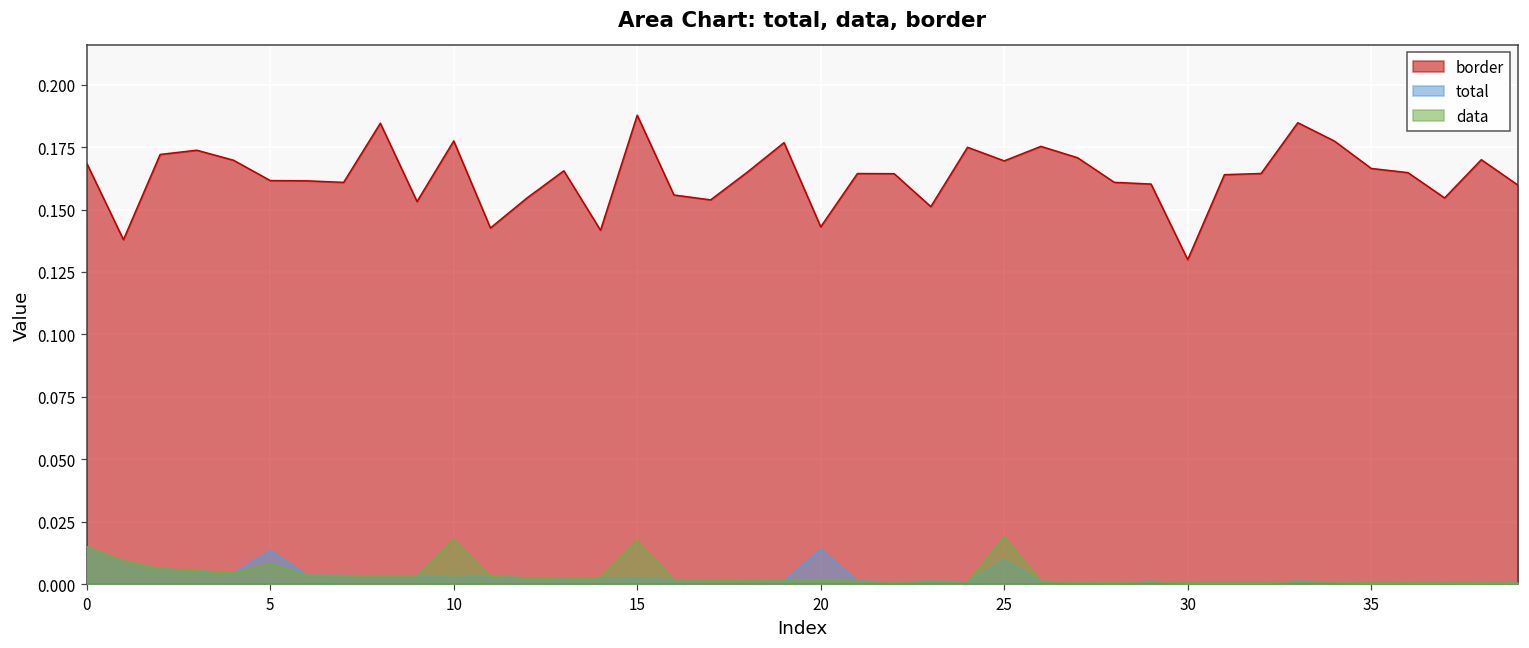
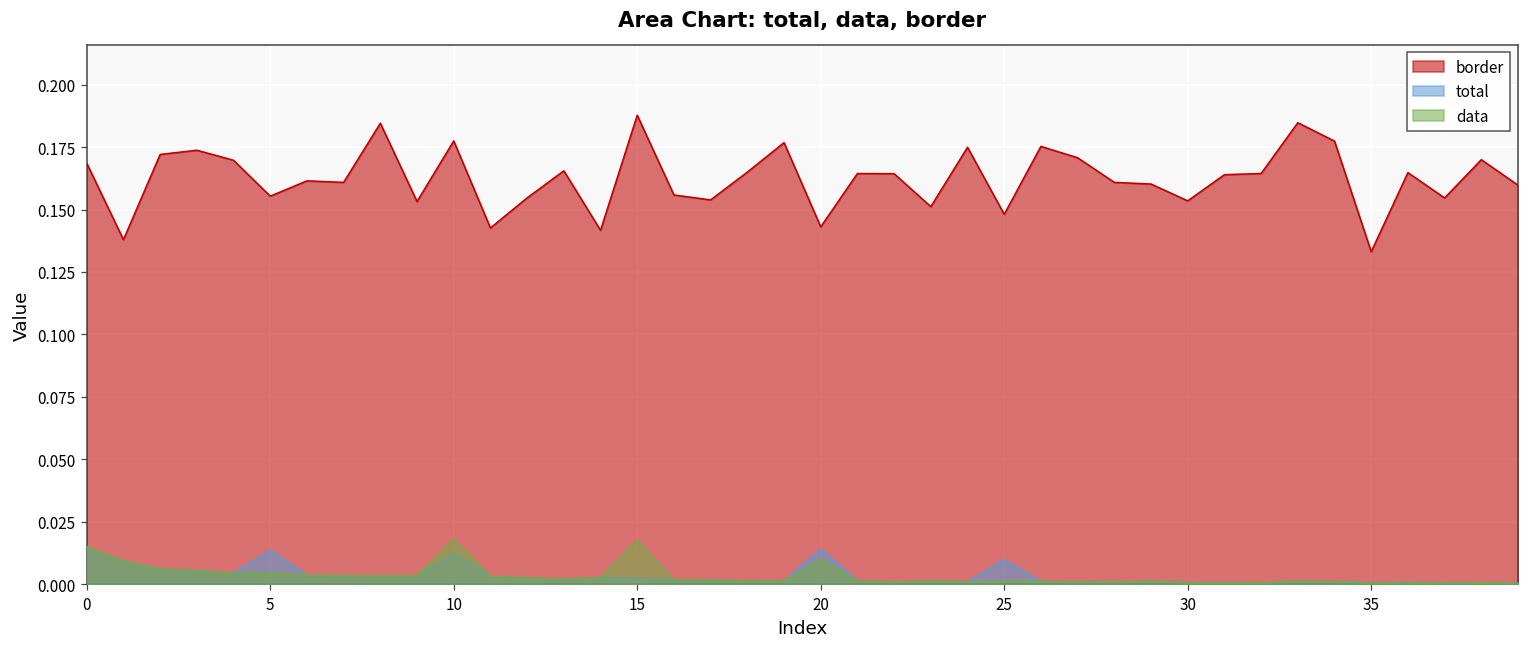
border, 5: 0.162 -> 0.155
data, 5: 0.008 -> 0.004
total, 10: 0.003 -> 0.012
data, 20: 0.002 -> 0.010
border, 25: 0.169 -> 0.148
data, 25: 0.019 -> 0.001
border, 30: 0.130 -> 0.153
border, 35: 0.166 -> 0.133
